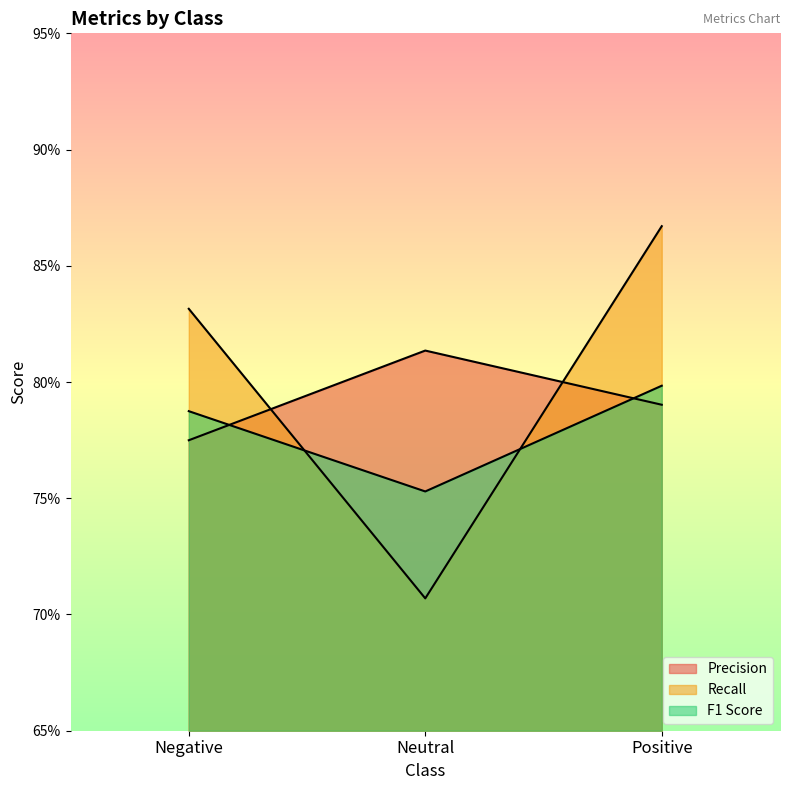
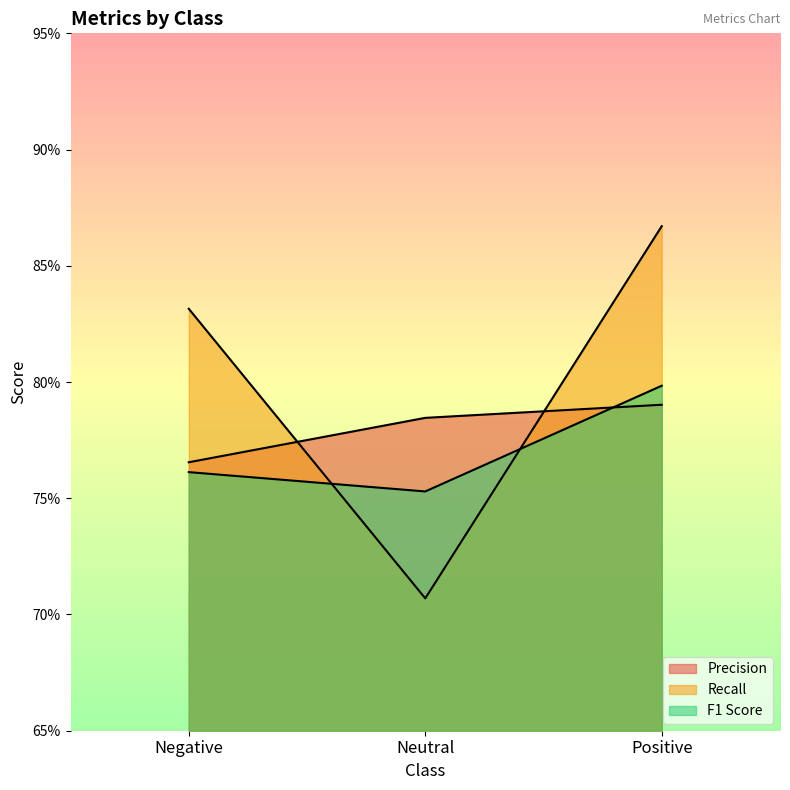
Precision, Negative: 77.5% -> 76.5%
F1 Score, Negative: 78.7% -> 76.1%
Precision, Neutral: 81.4% -> 78.5%
